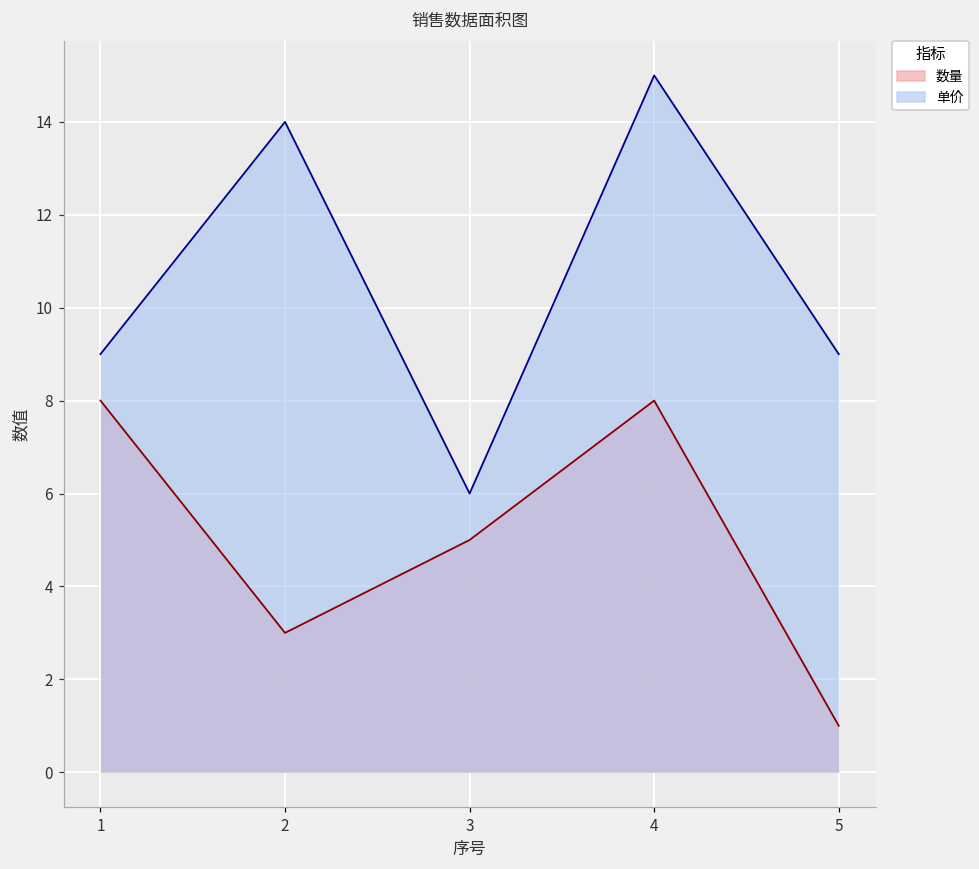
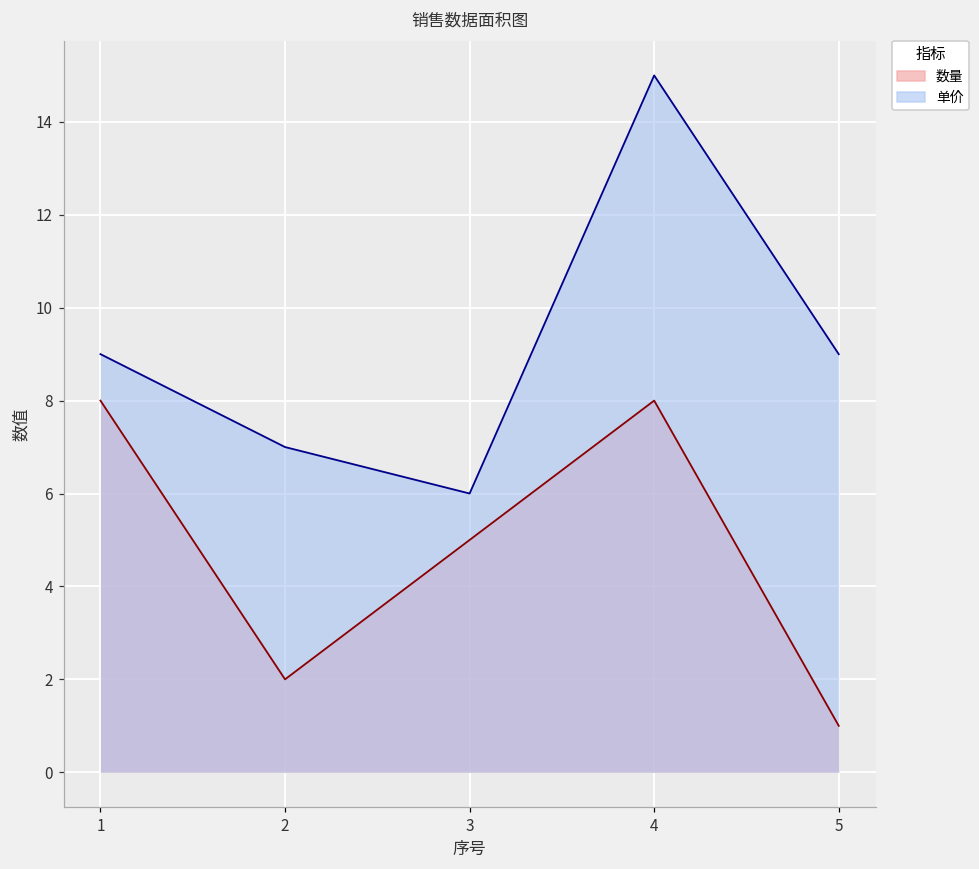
数量, 2: 3 -> 2
单价, 2: 14 -> 7
